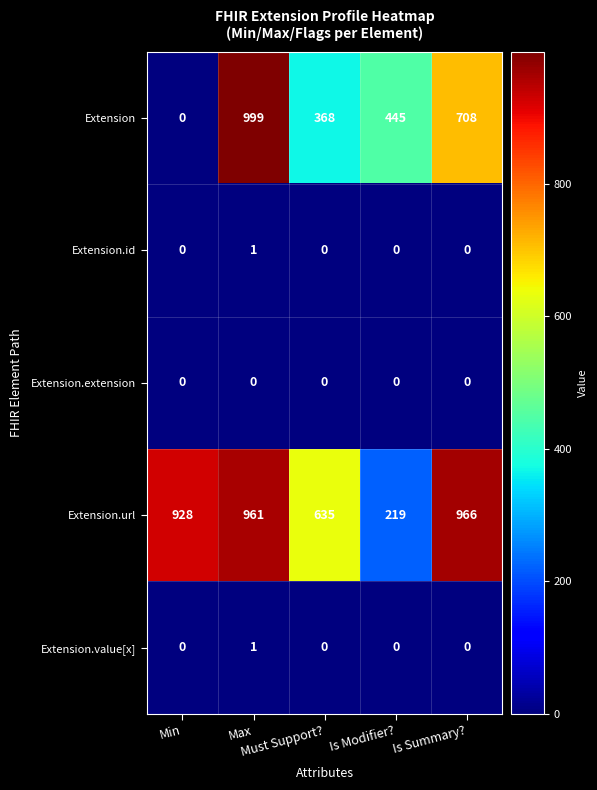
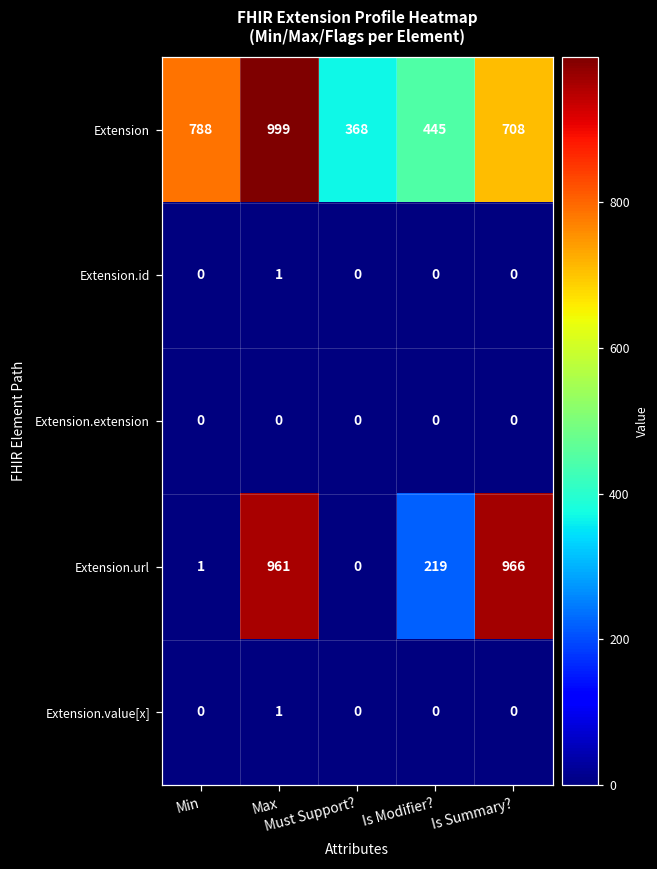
Extension, Min: 0 -> 788
Extension.url, Min: 928 -> 1
Extension.url, Must Support?: 635 -> 0
